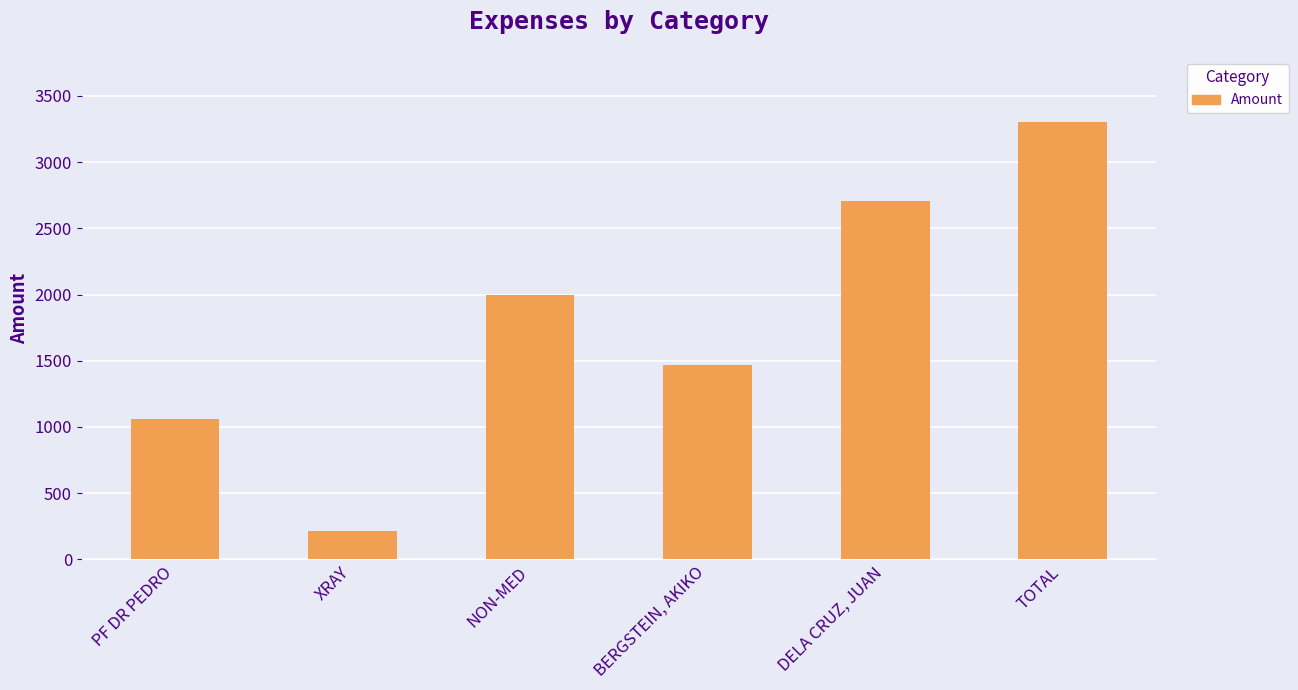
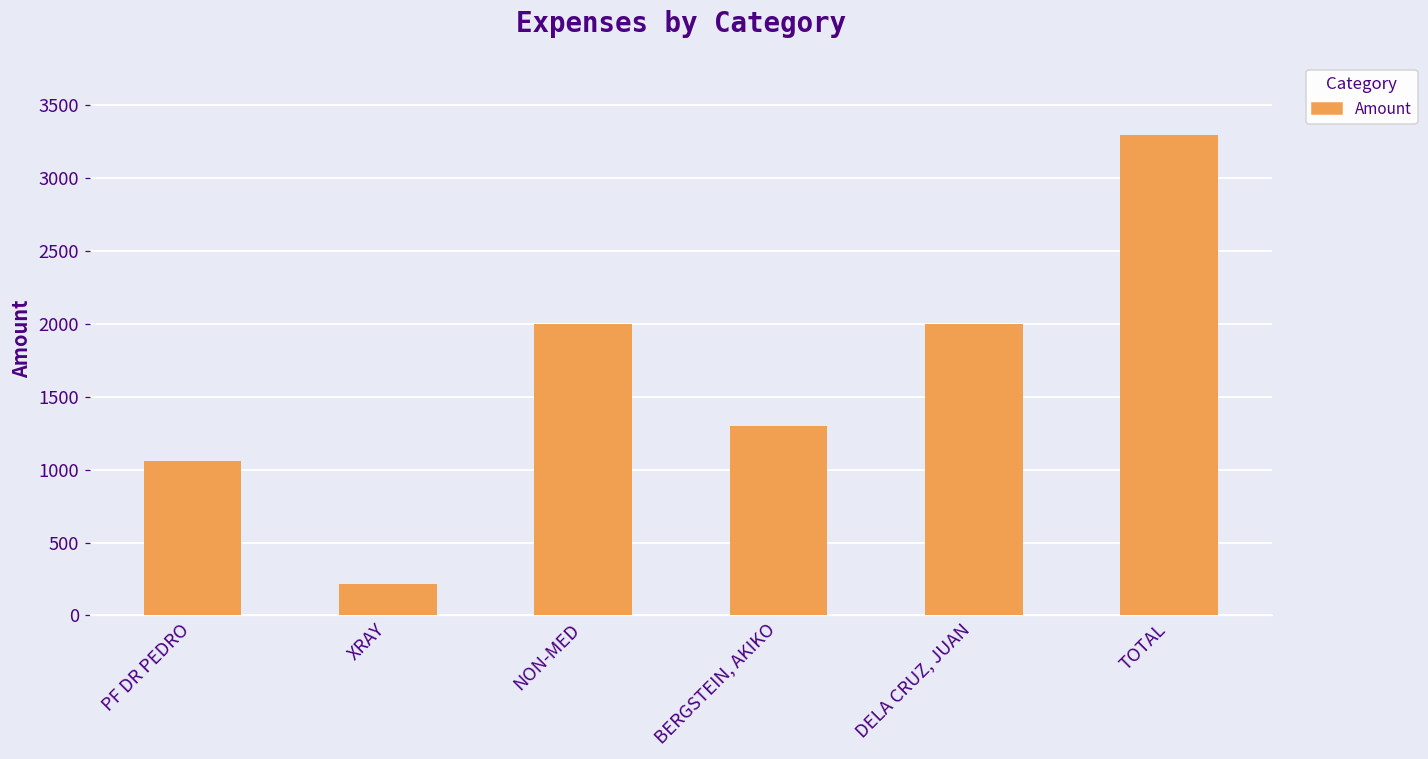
BERGSTEIN, AKIKO: 1470 -> 1300
DELA CRUZ, JUAN: 2700 -> 2000
